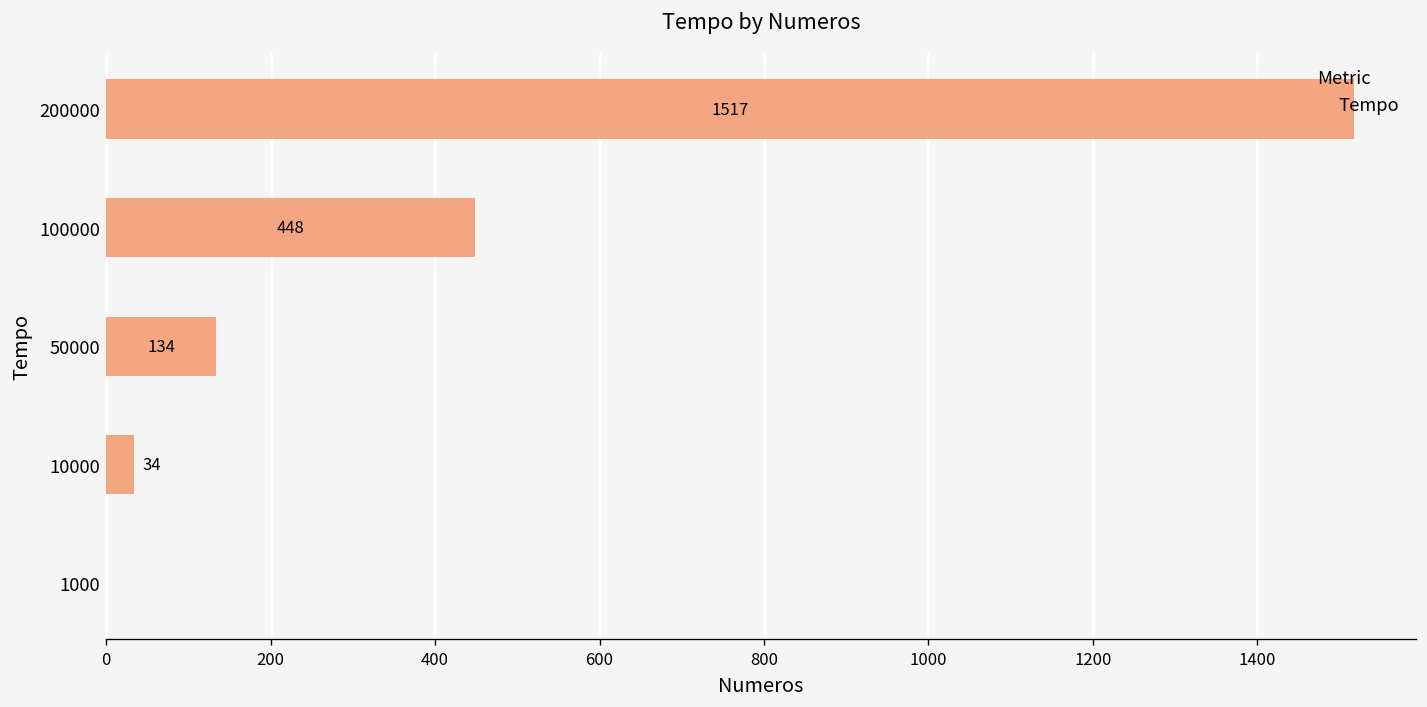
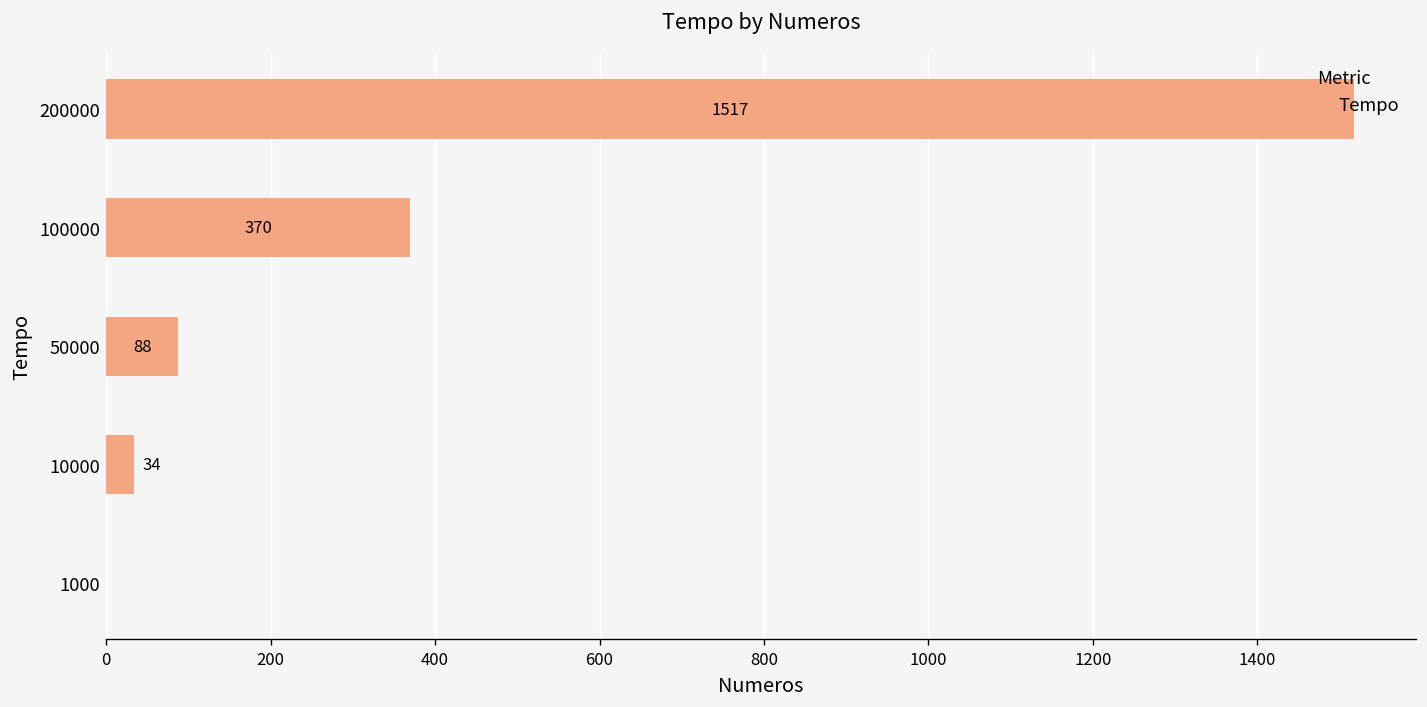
100000: 448 -> 370
50000: 134 -> 88
